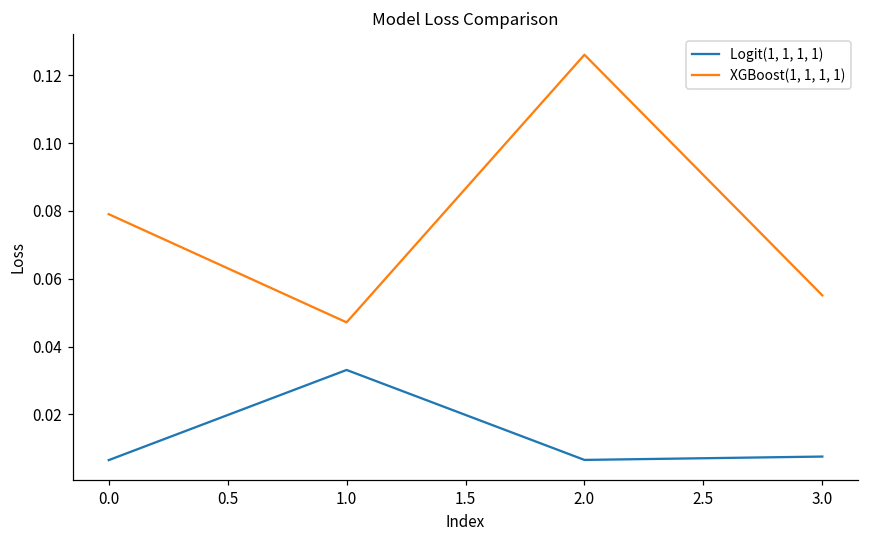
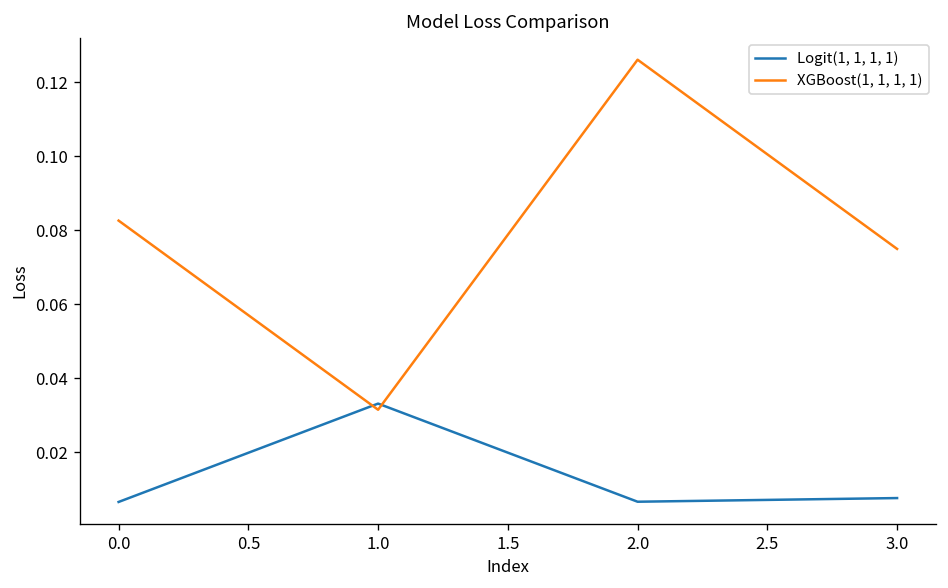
XGBoost(1, 1, 1, 1), 0.0: 0.079 -> 0.083
XGBoost(1, 1, 1, 1), 1.0: 0.047 -> 0.031
XGBoost(1, 1, 1, 1), 3.0: 0.055 -> 0.075
